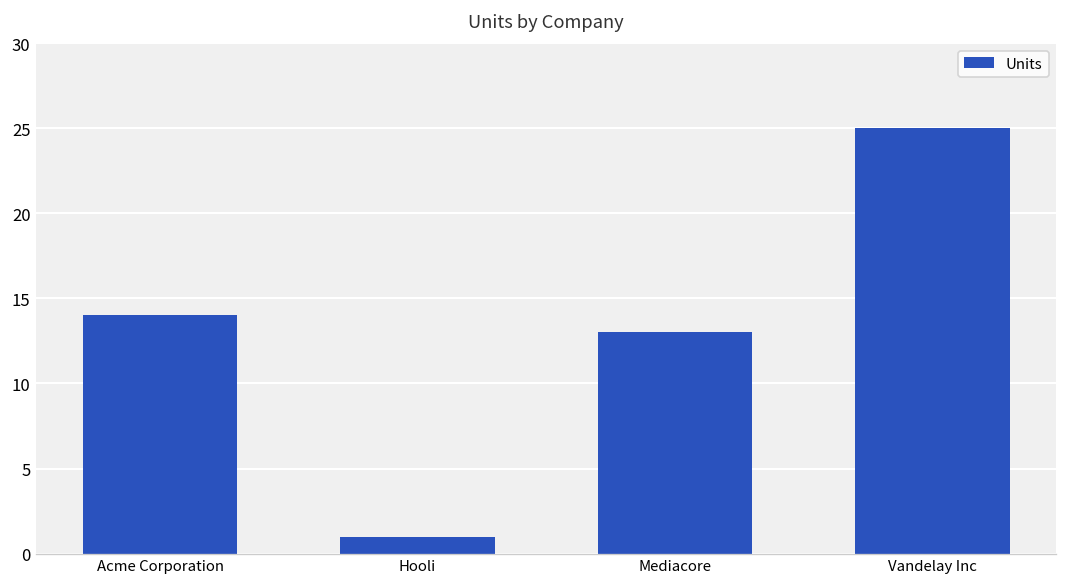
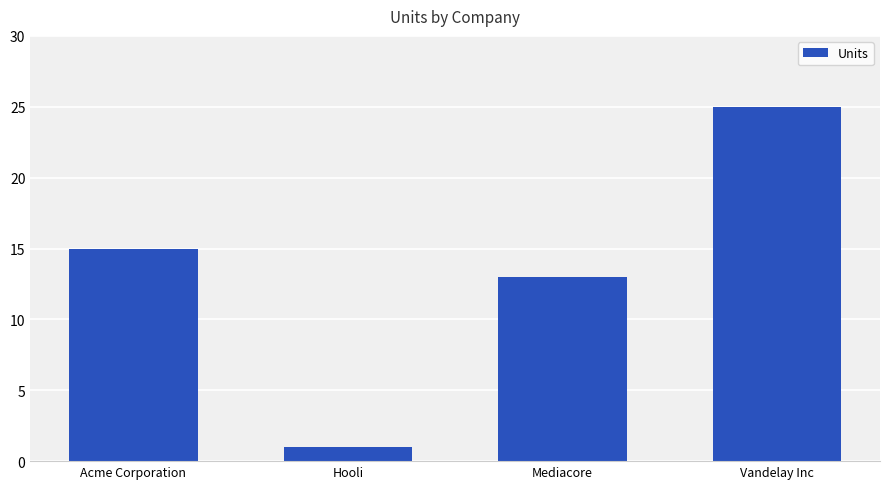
Acme Corporation: 14 -> 15
